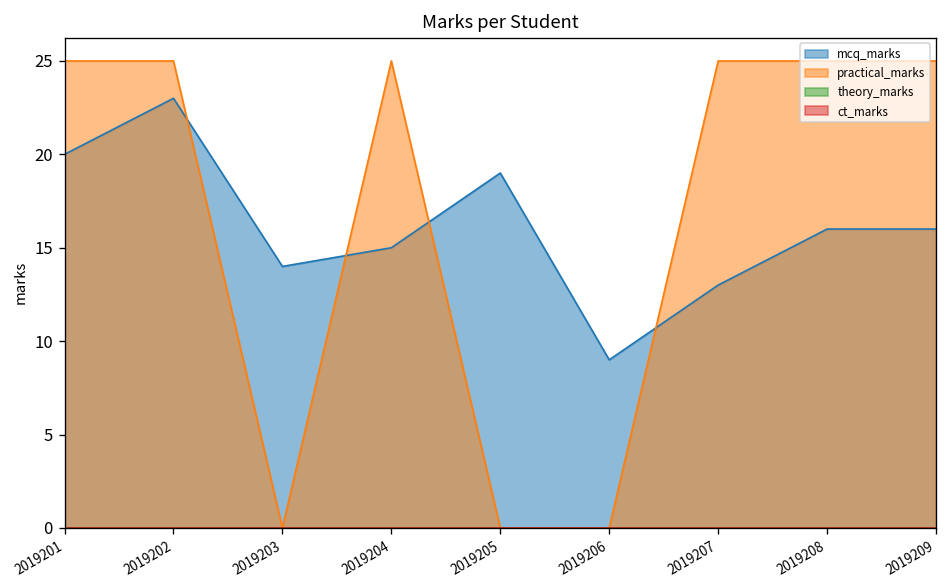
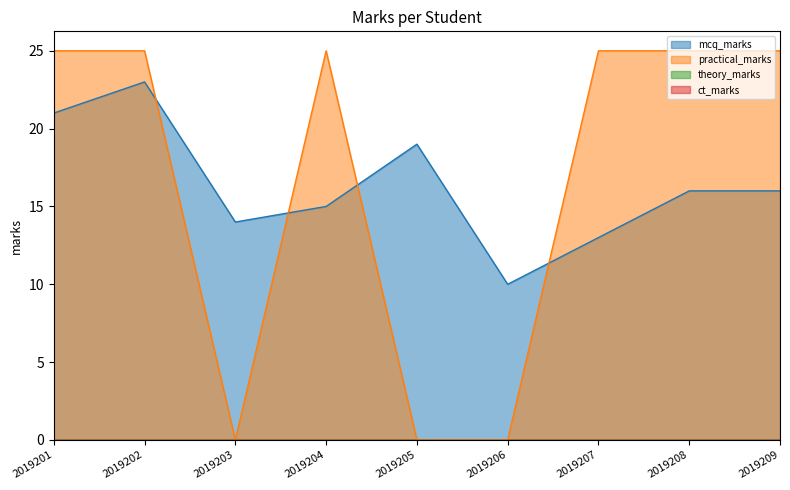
mcq_marks, 2019201: 20 -> 21
mcq_marks, 2019206: 9 -> 10
